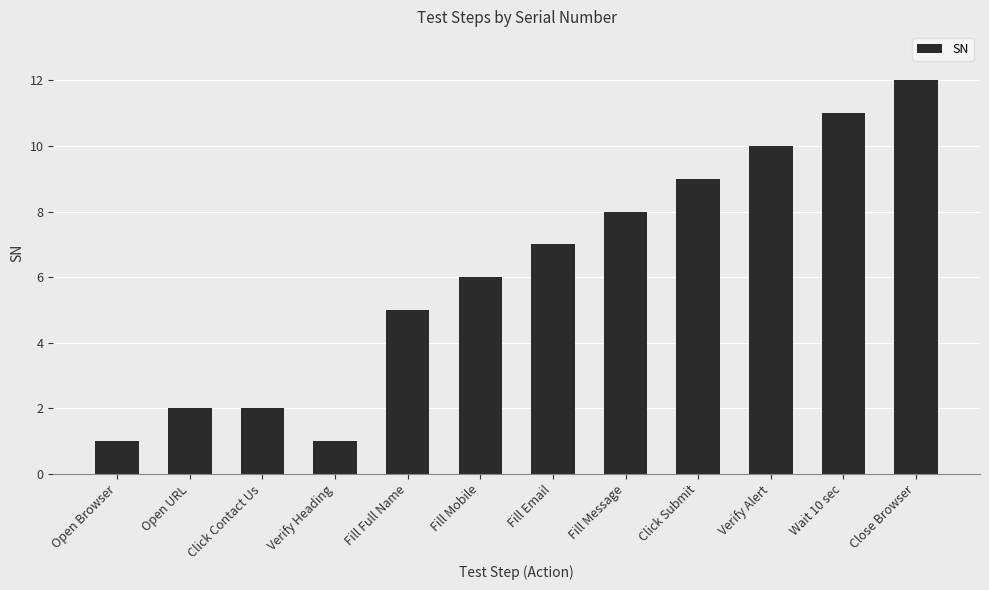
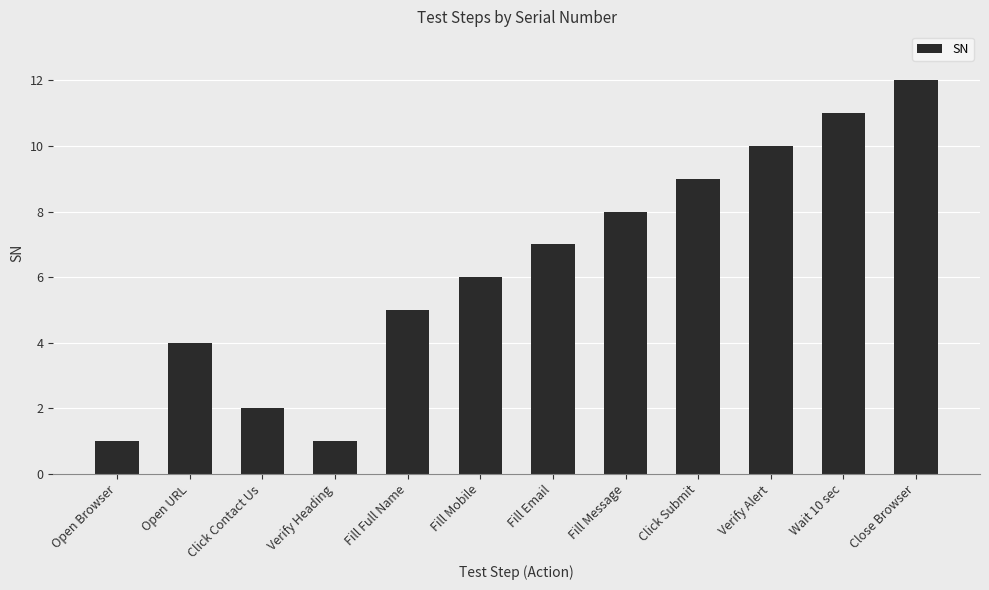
Open URL: 2 -> 4
